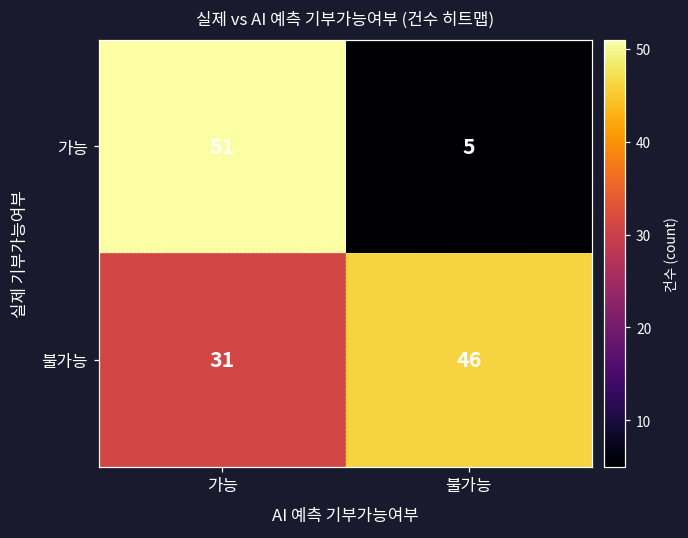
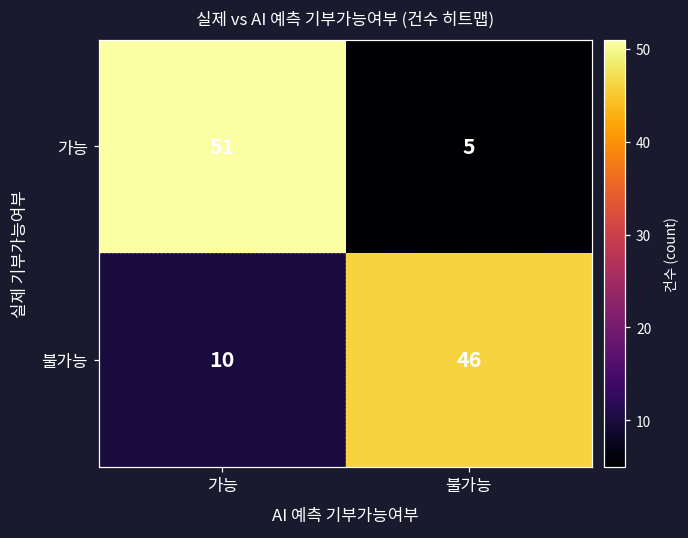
불가능, 가능: 31 -> 10
